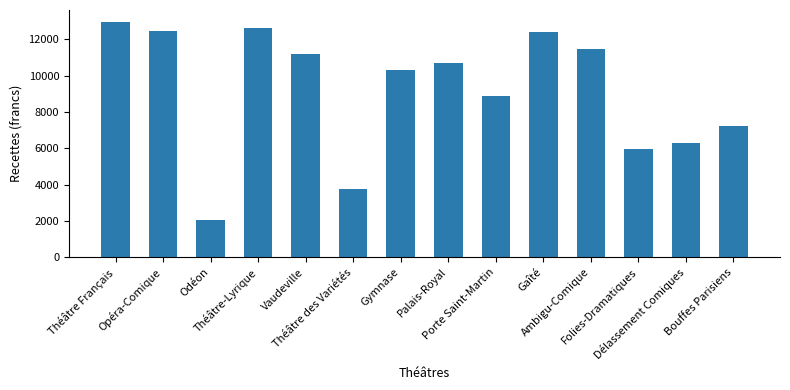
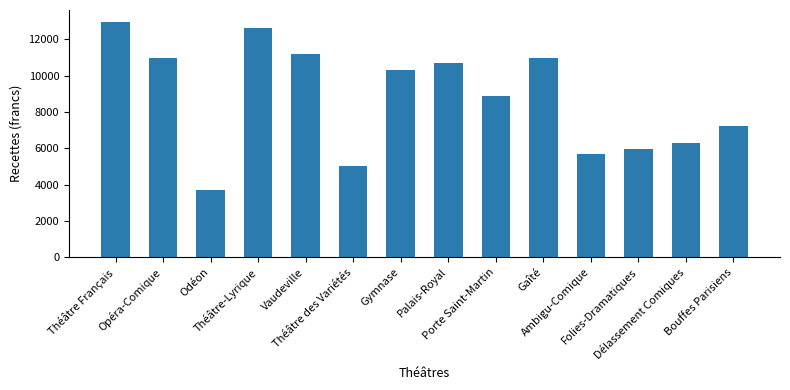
Opéra-Comique: 12400 -> 11000
Odéon: 2000 -> 3700
Théâtre des Variétés: 3800 -> 5100
Gaîté: 12400 -> 11000
Ambigu-Comique: 11500 -> 5700
